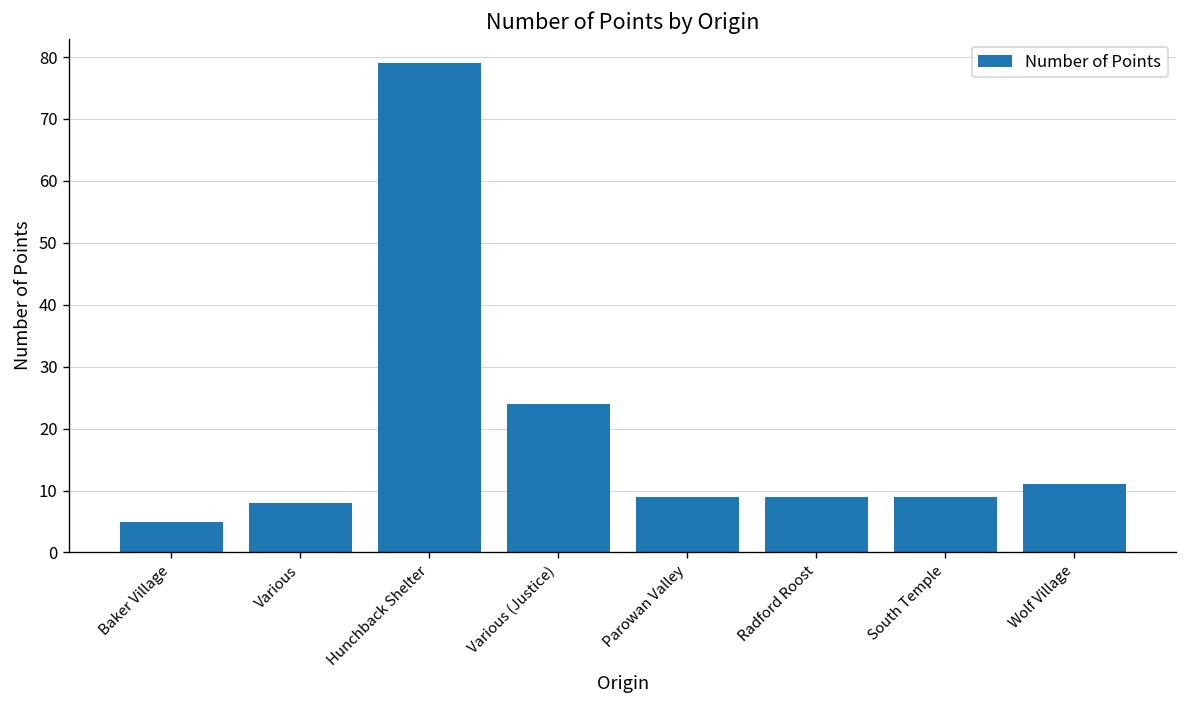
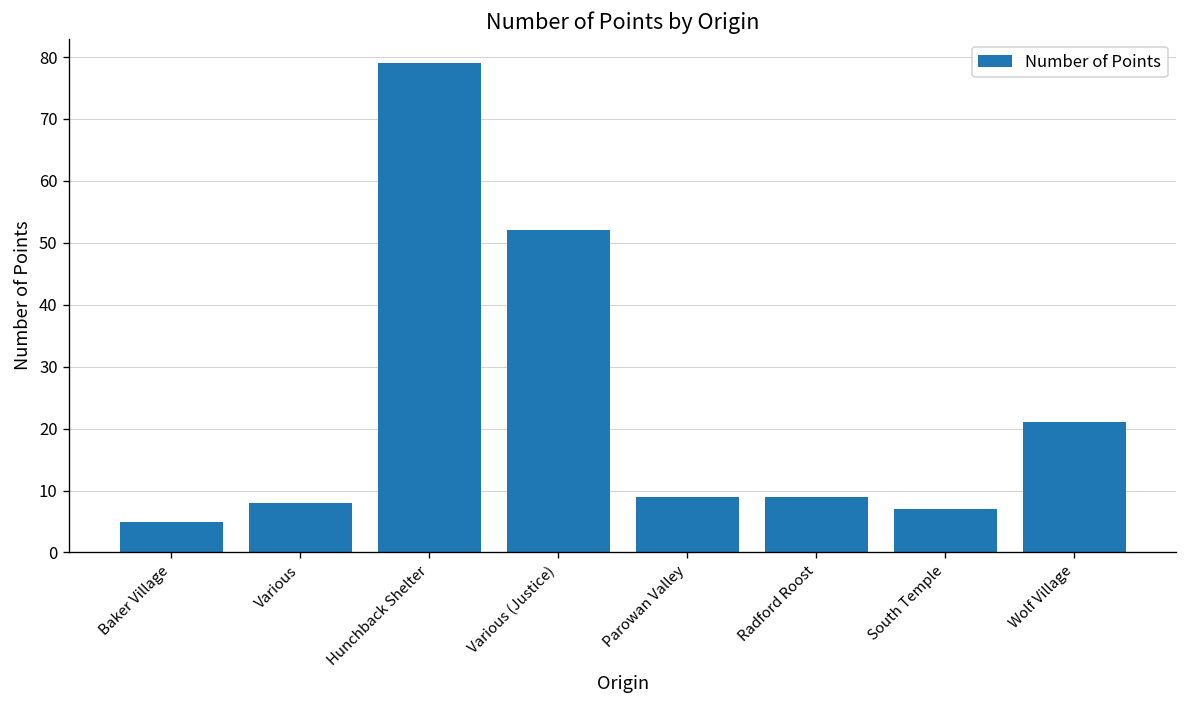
Various (Justice): 24 -> 52
South Temple: 9 -> 7
Wolf Village: 11 -> 21
